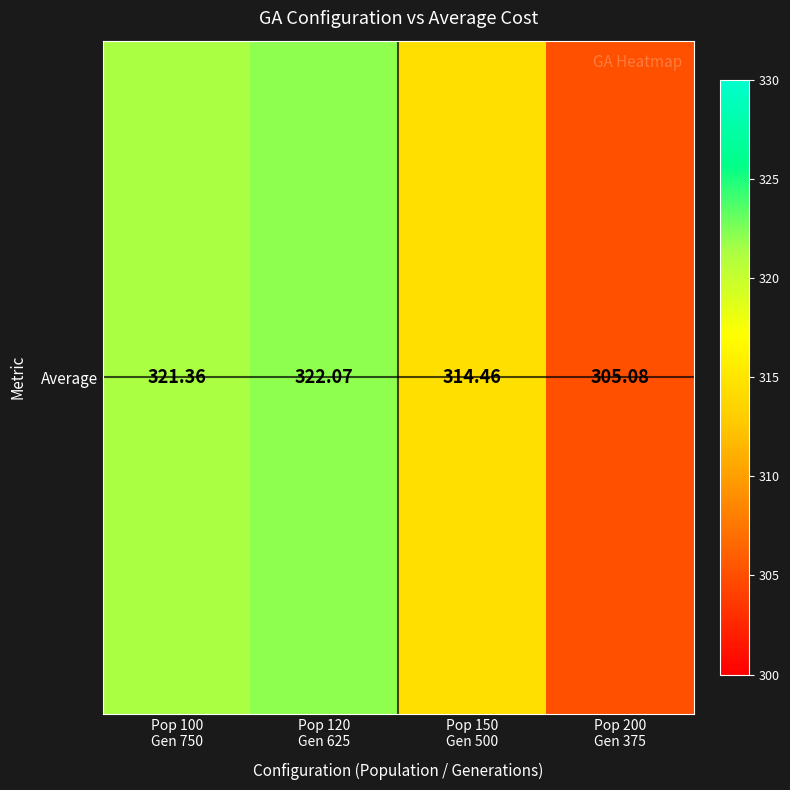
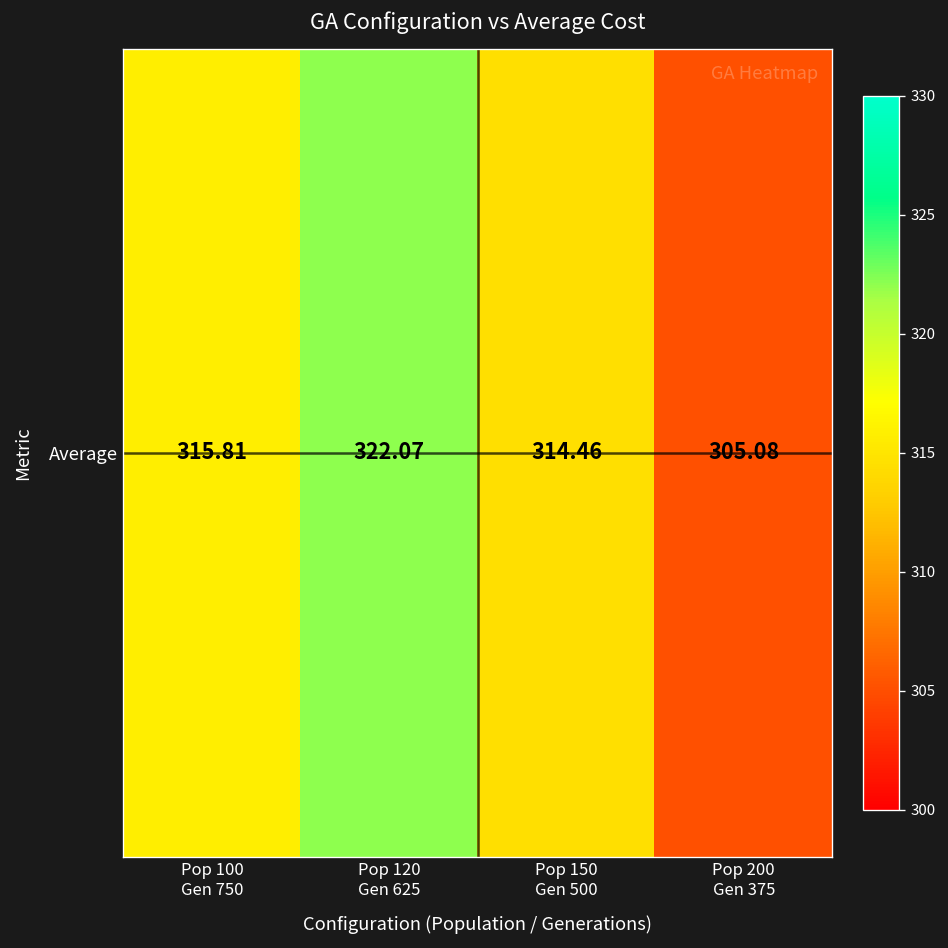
Average, Pop 100 Gen 750: 321.36 -> 315.81
